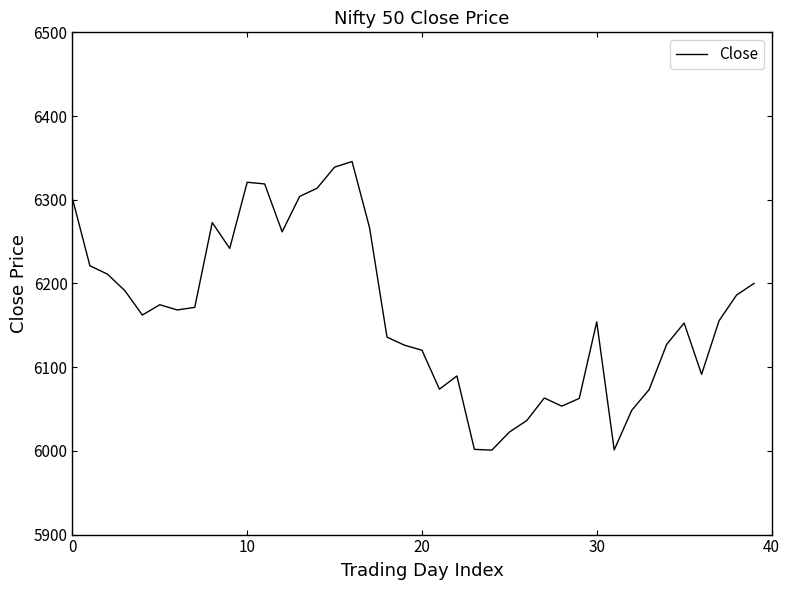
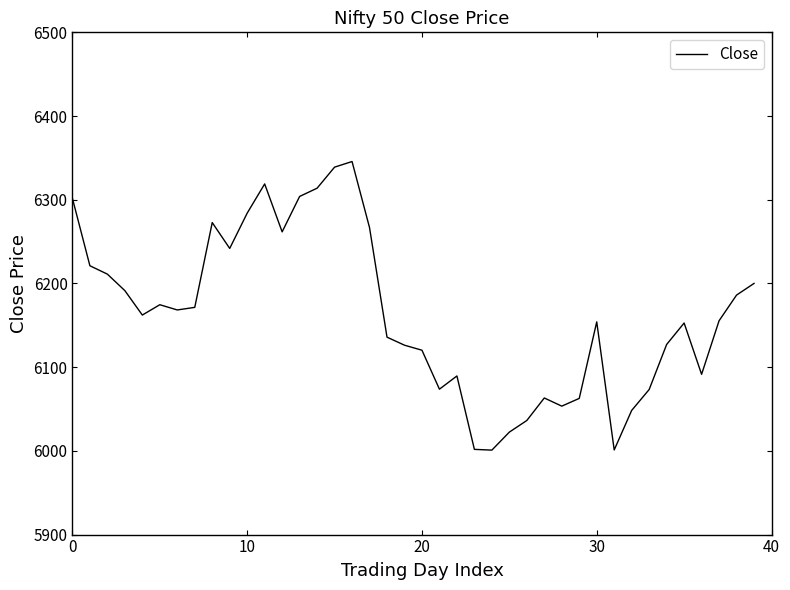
10: 6320 -> 6280
